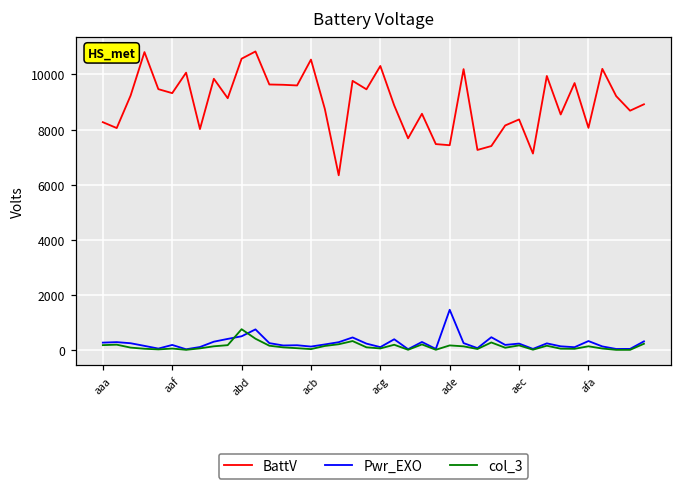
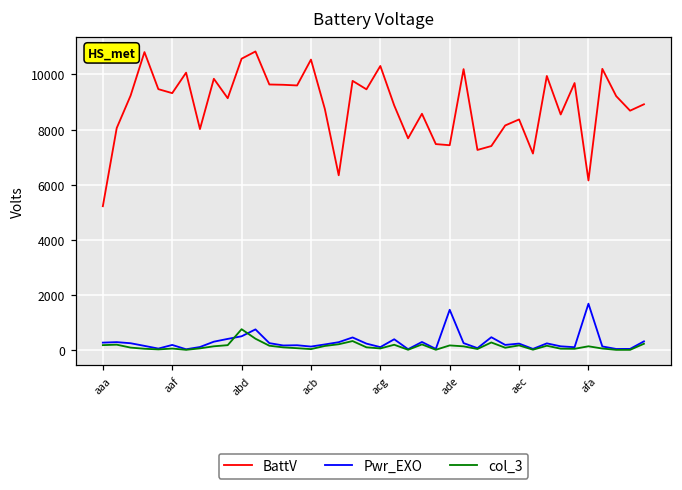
BattV, aaa: 8300 -> 5200
BattV, afa: 8100 -> 6200
Pwr_EXO, afa: 300 -> 1700
